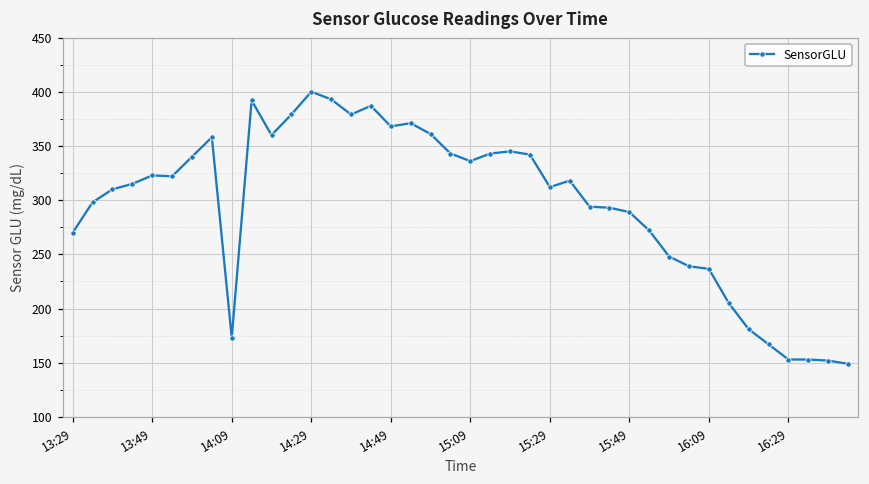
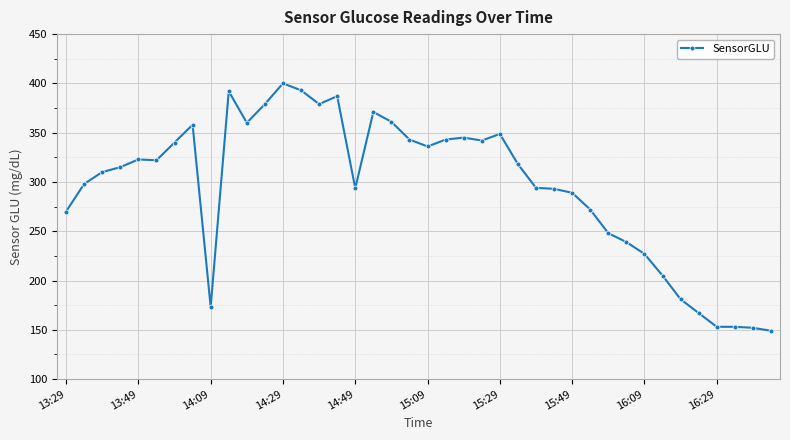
14:49: 370 -> 290
15:29: 310 -> 350
16:09: 240 -> 230
